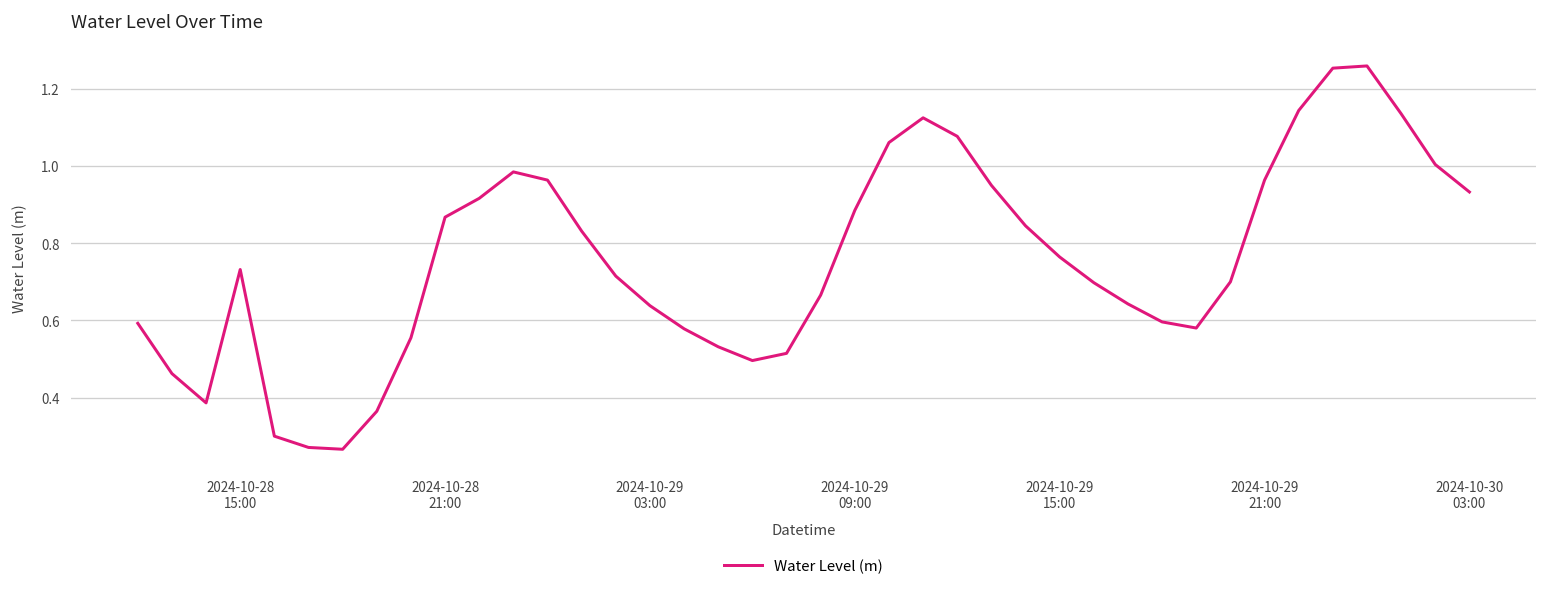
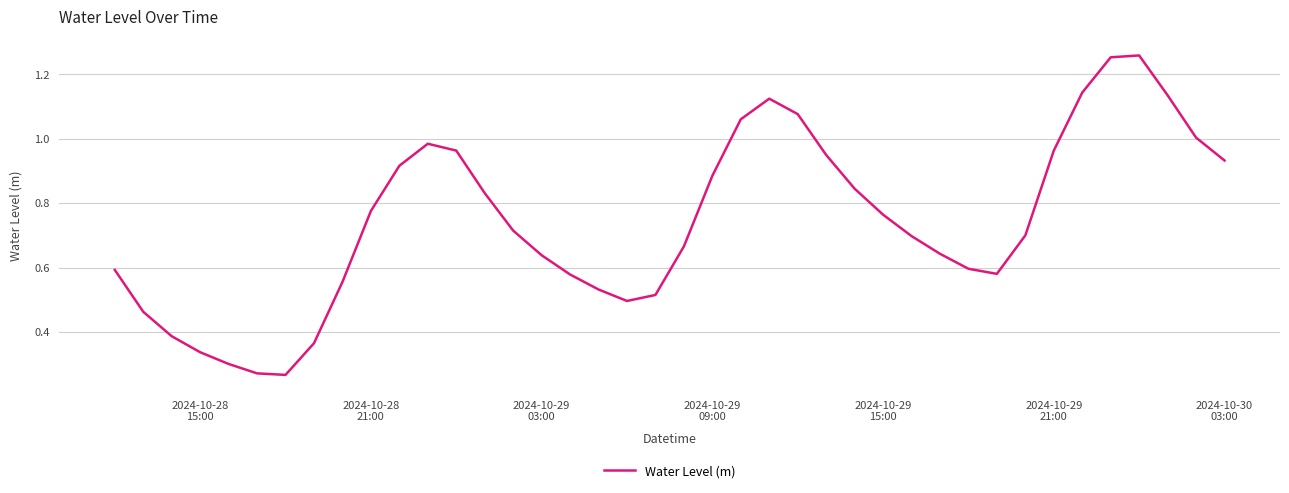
2024-10-28 15:00: 0.73 -> 0.34
2024-10-28 21:00: 0.87 -> 0.78
